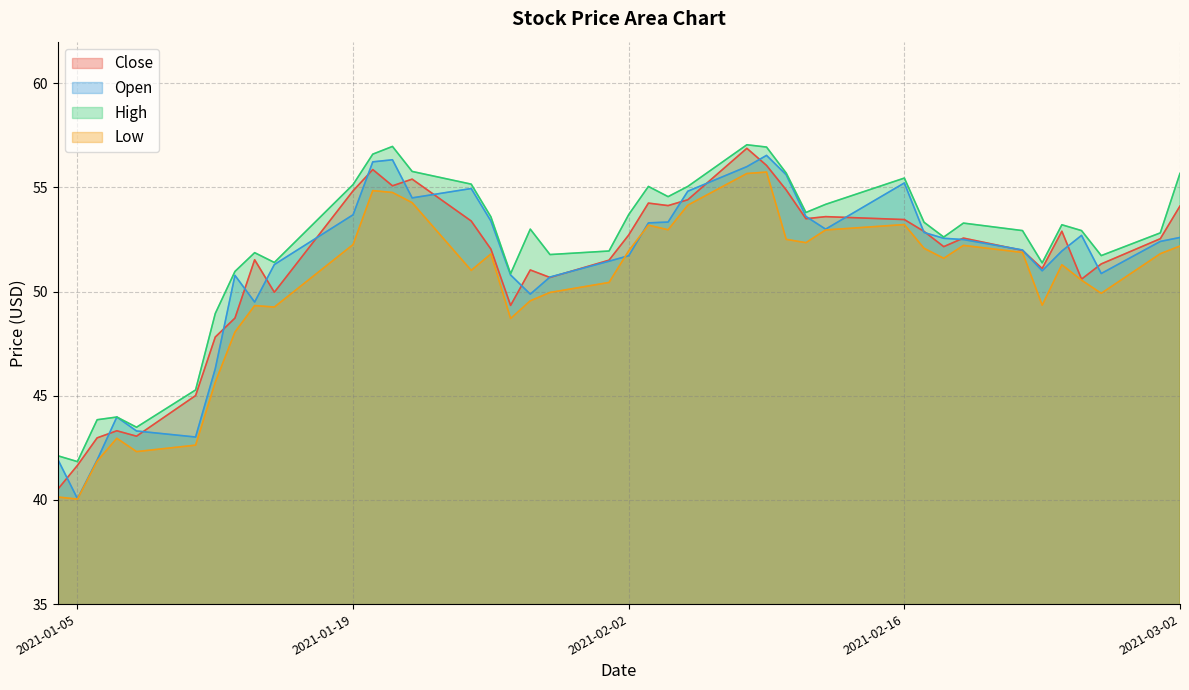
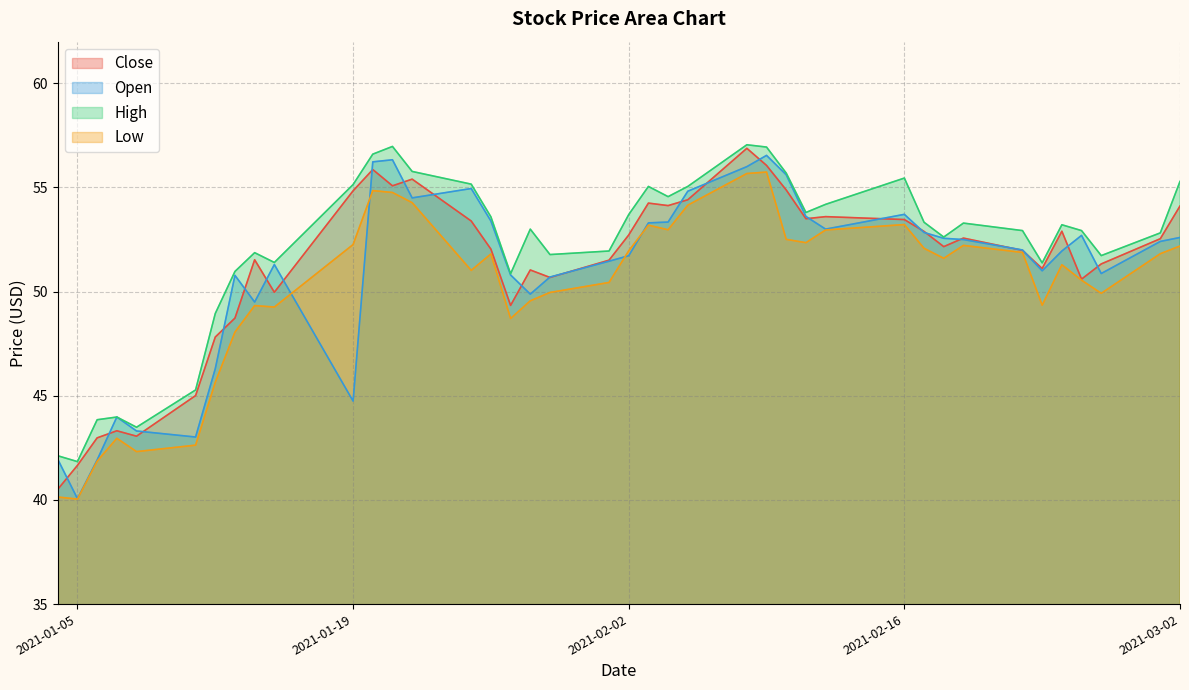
Open, 2021-01-19: 53.7 -> 44.7
Open, 2021-02-16: 55.2 -> 53.7
High, 2021-03-02: 55.7 -> 55.3
